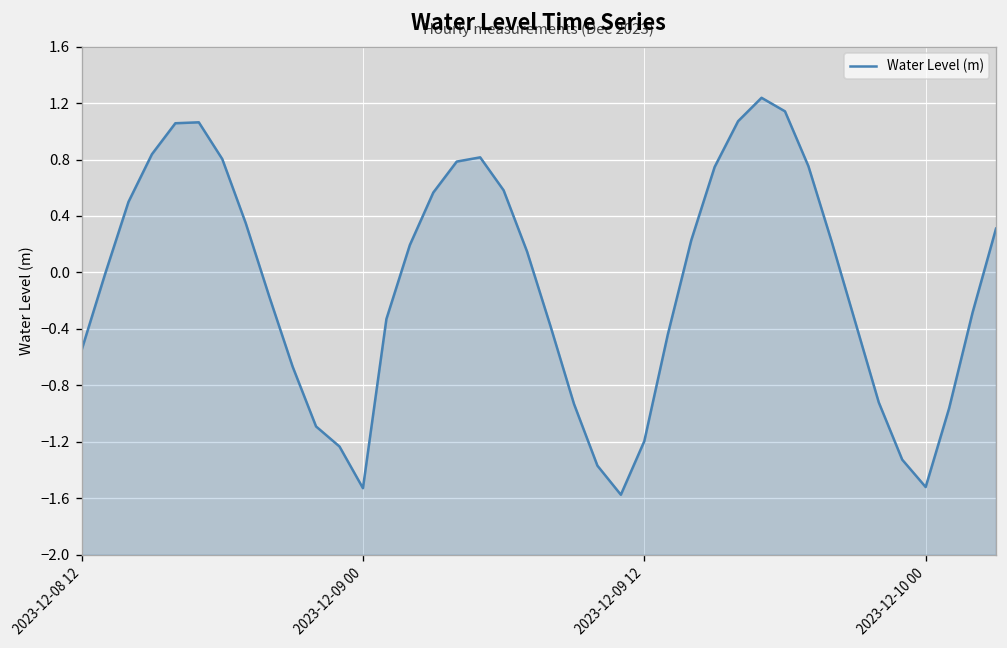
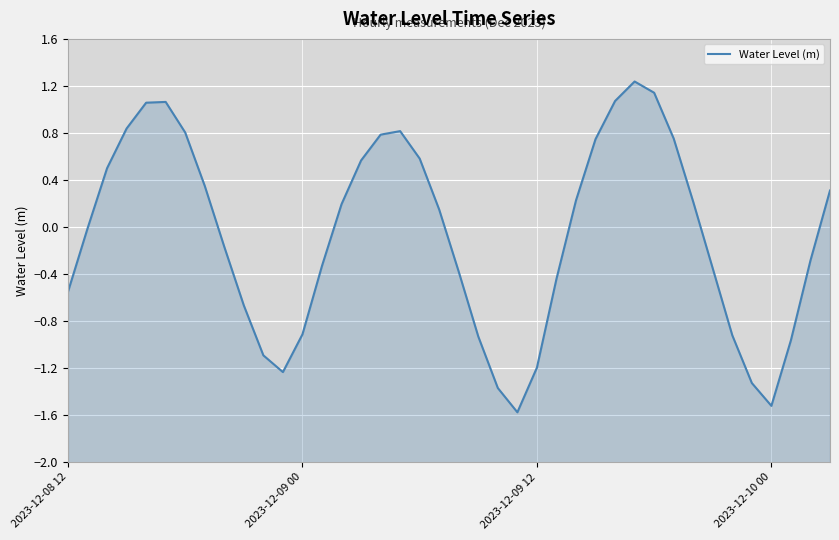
2023-12-09 00: -1.53 -> -0.91
